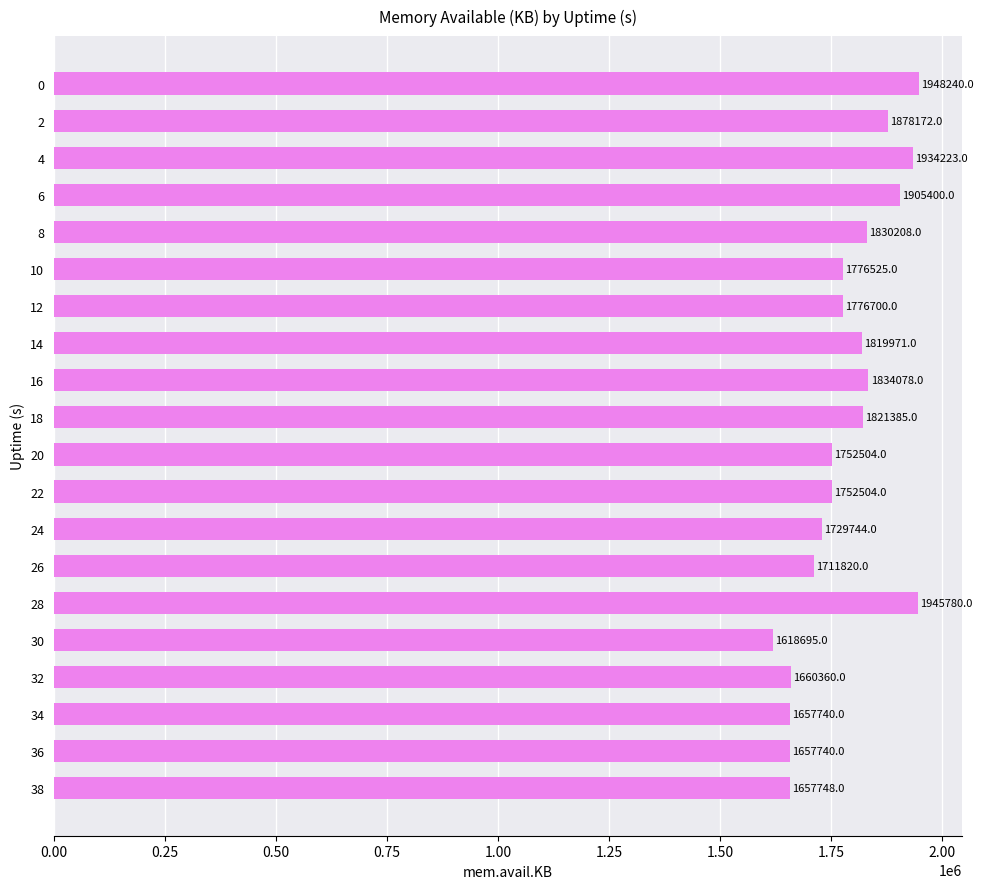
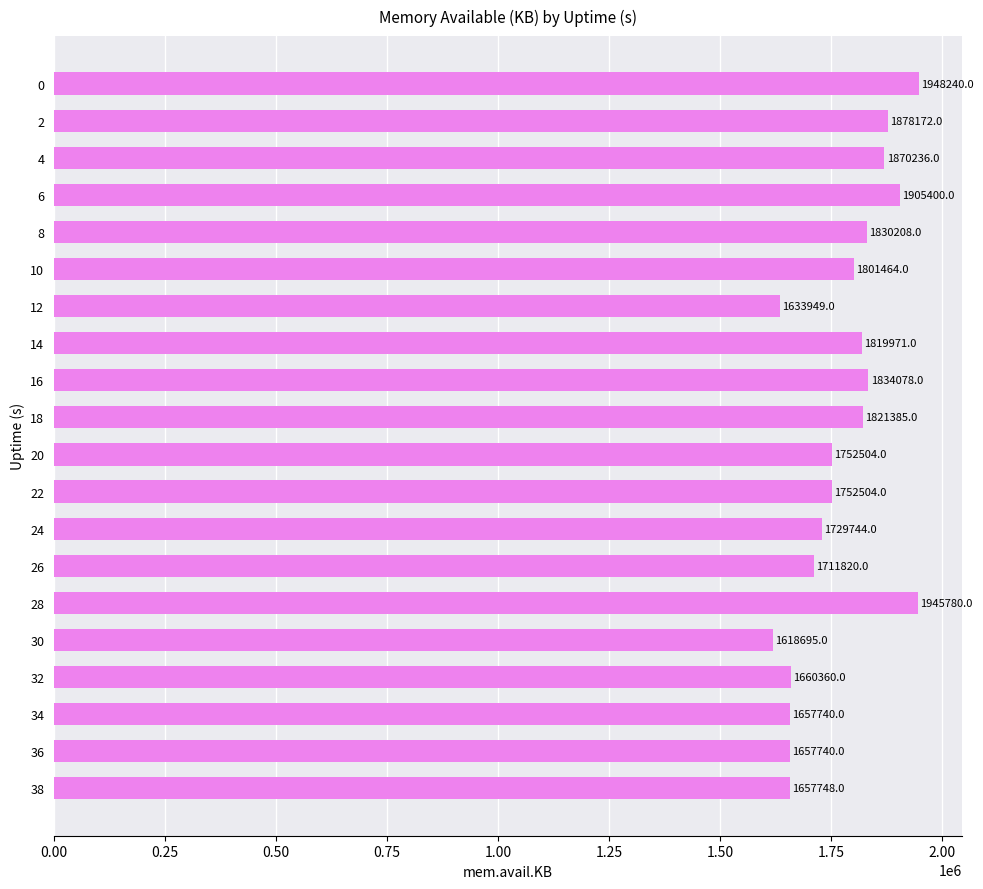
4: 1934223.0 -> 1870236.0
10: 1776525.0 -> 1801464.0
12: 1776700.0 -> 1633949.0
